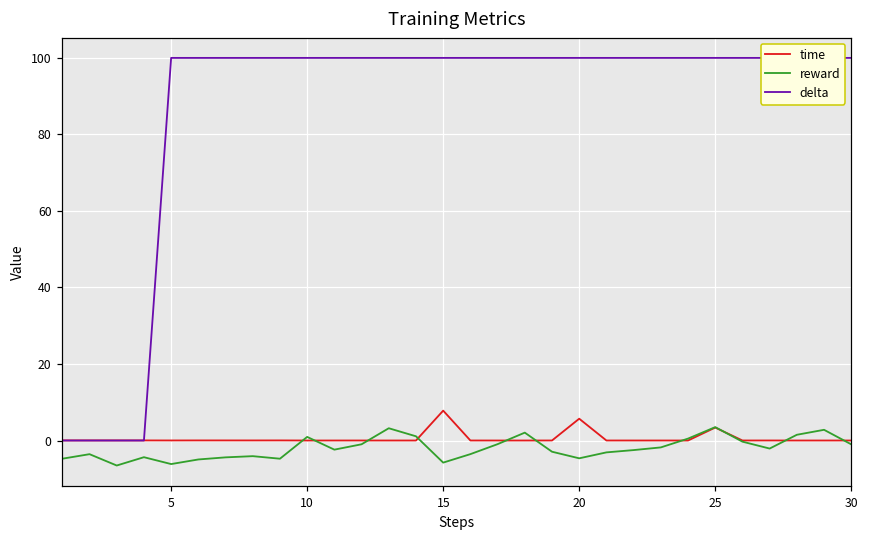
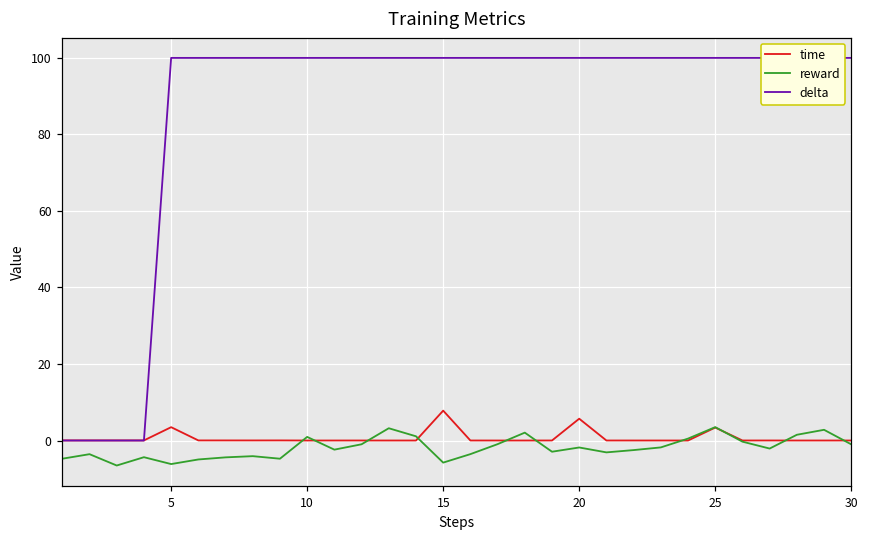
time, 5: 0 -> 3
reward, 20: -5 -> -2
